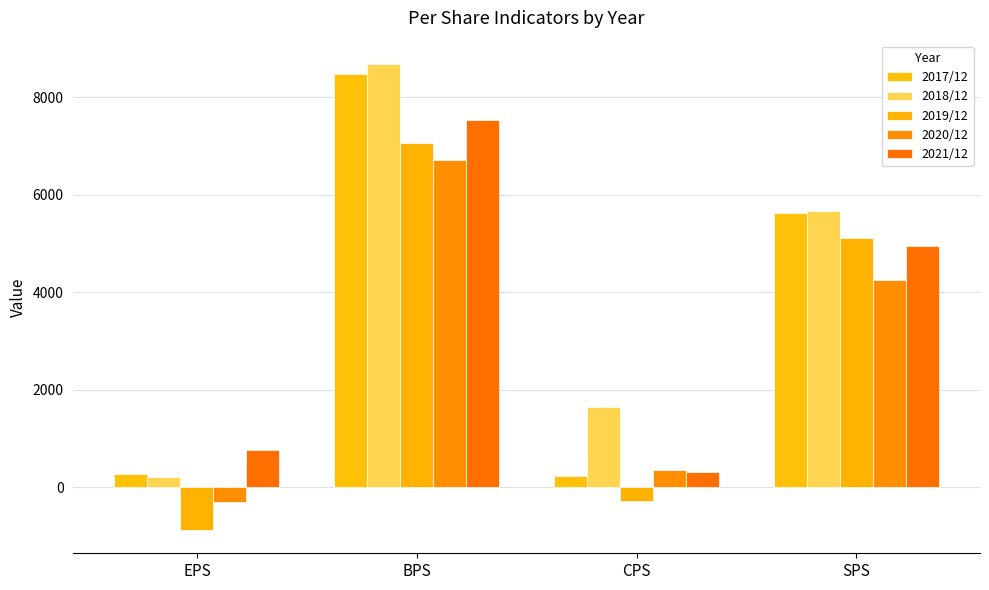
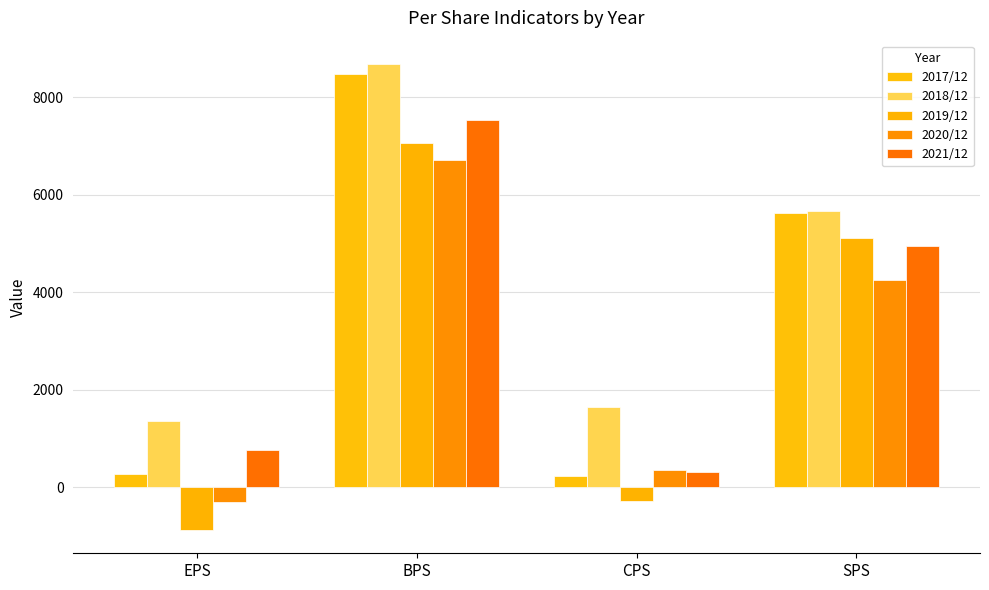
2018/12, EPS: 200 -> 1400
